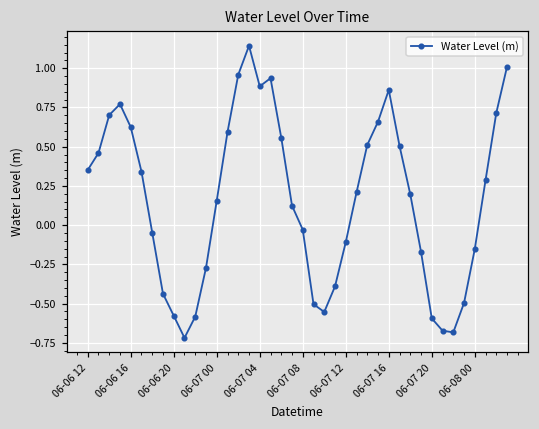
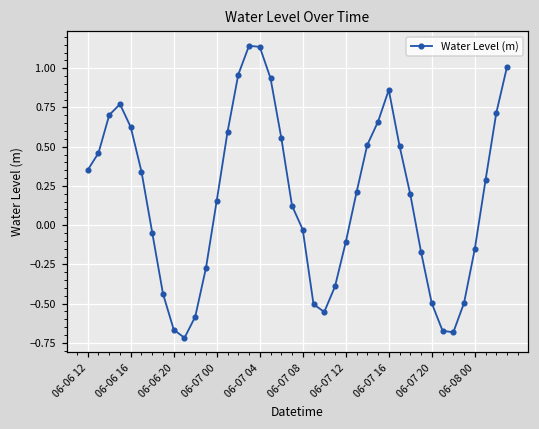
06-06 20: -0.58 -> -0.67
06-07 04: 0.88 -> 1.14
06-07 20: -0.59 -> -0.50
